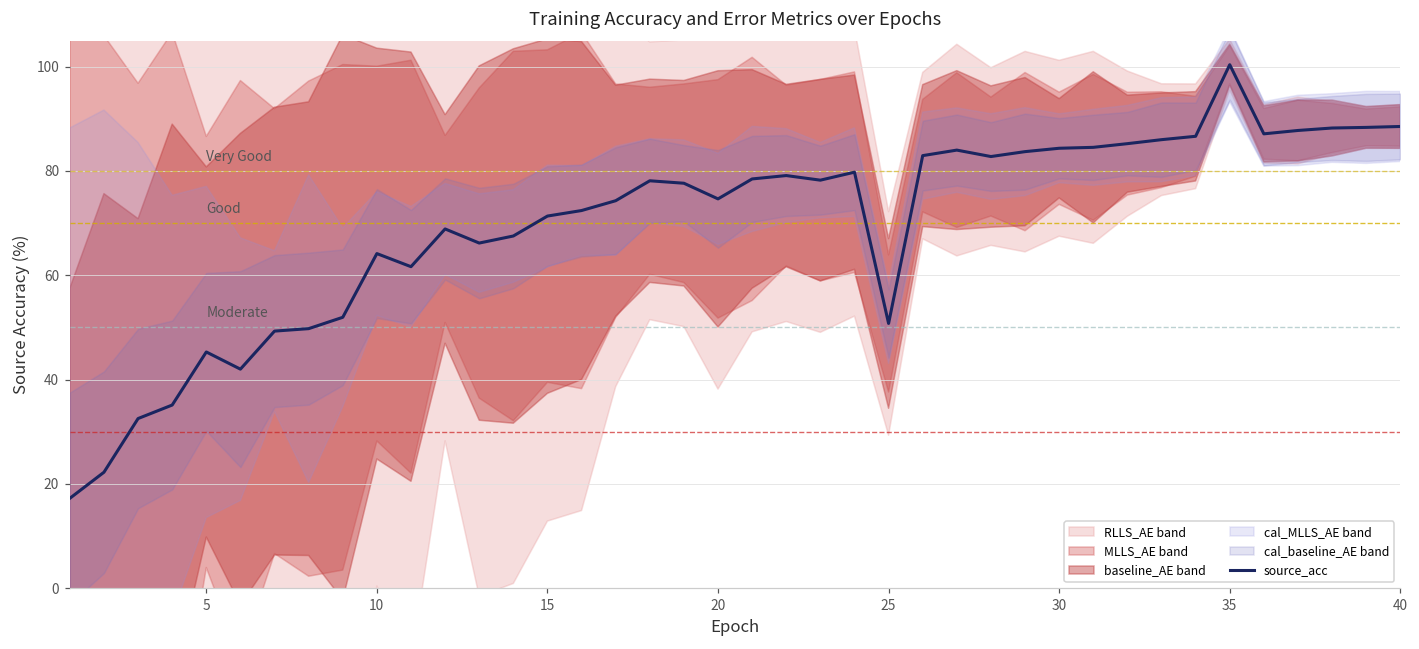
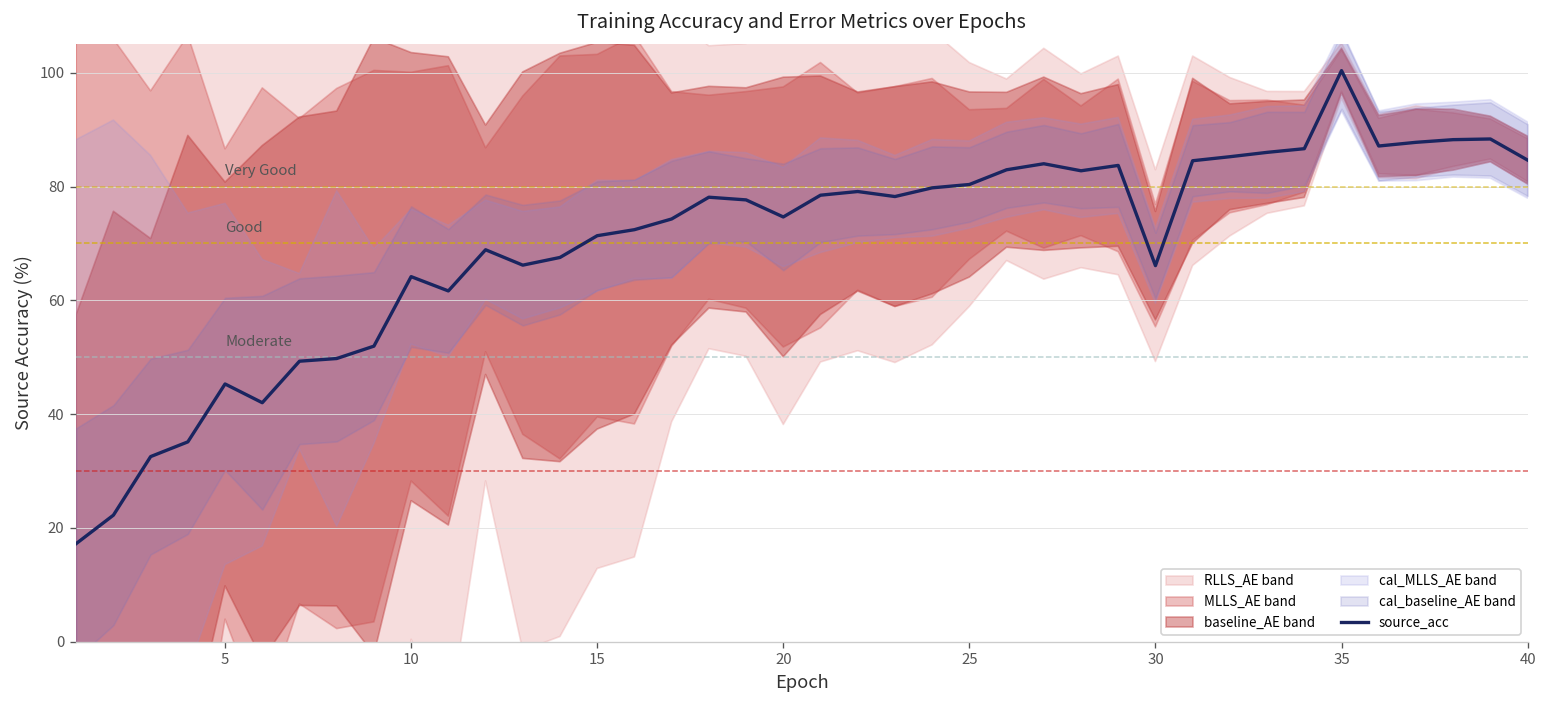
source_acc, 25: 51 -> 80
source_acc, 30: 84 -> 66
source_acc, 40: 89 -> 85
